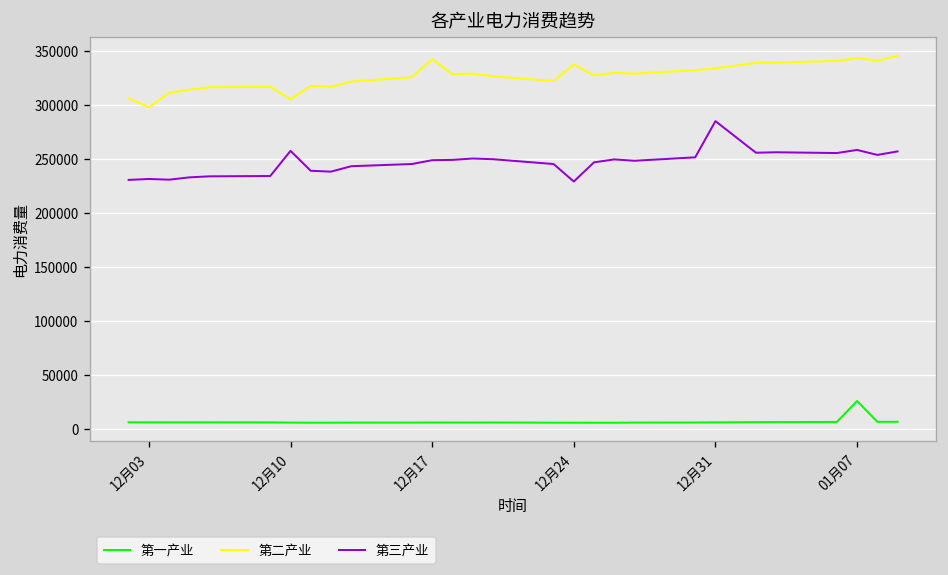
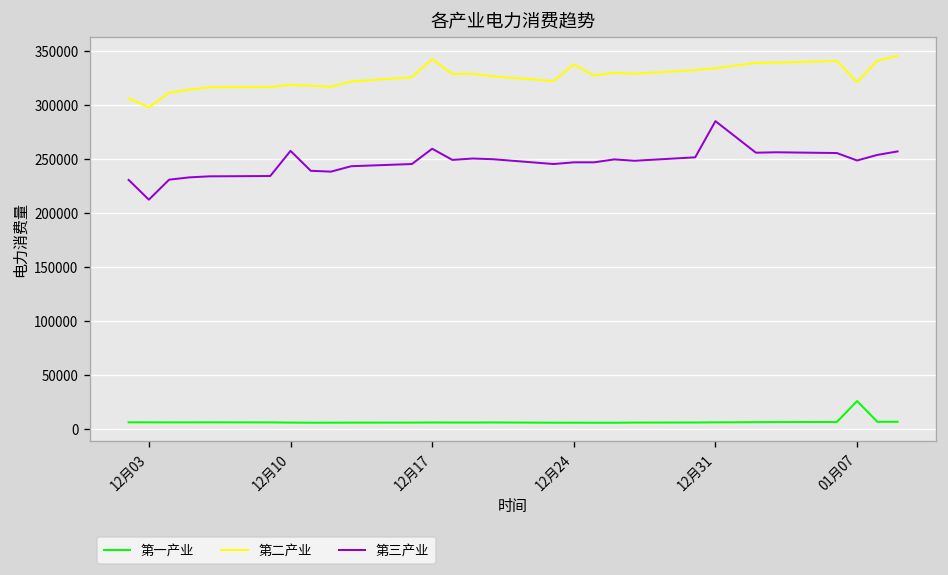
第三产业, 12月03: 230000 -> 210000
第二产业, 12月10: 310000 -> 320000
第三产业, 12月17: 250000 -> 260000
第三产业, 12月24: 230000 -> 250000
第二产业, 01月07: 340000 -> 320000
第三产业, 01月07: 260000 -> 250000
